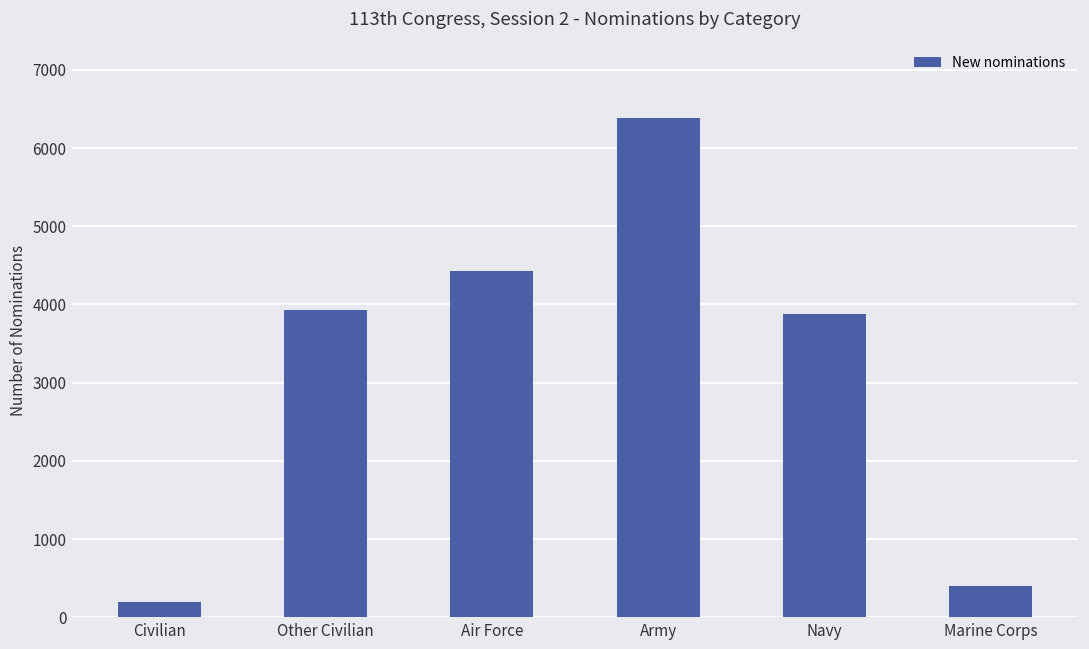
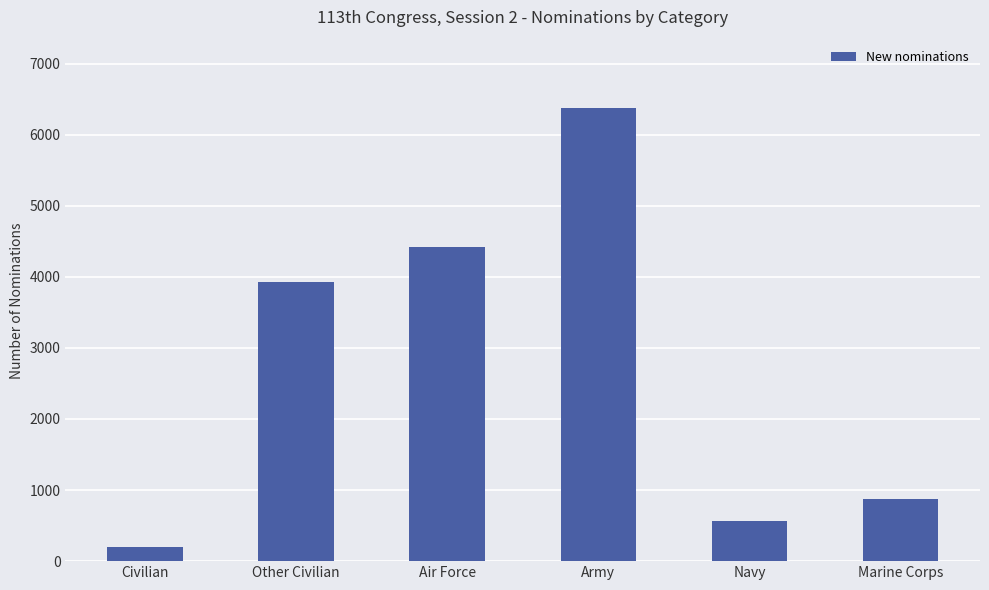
Navy: 3900 -> 600
Marine Corps: 400 -> 900
